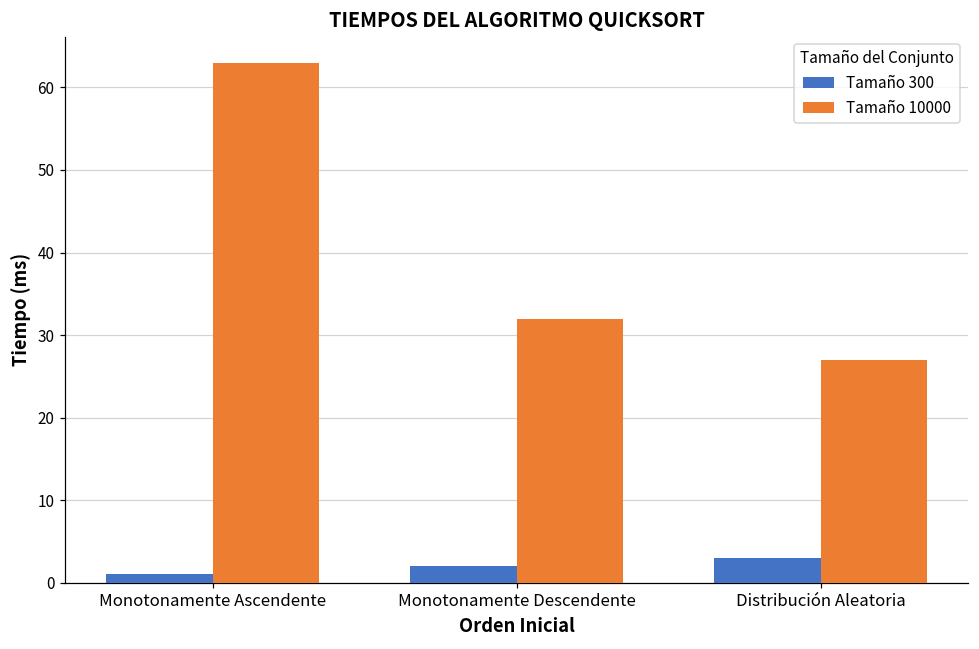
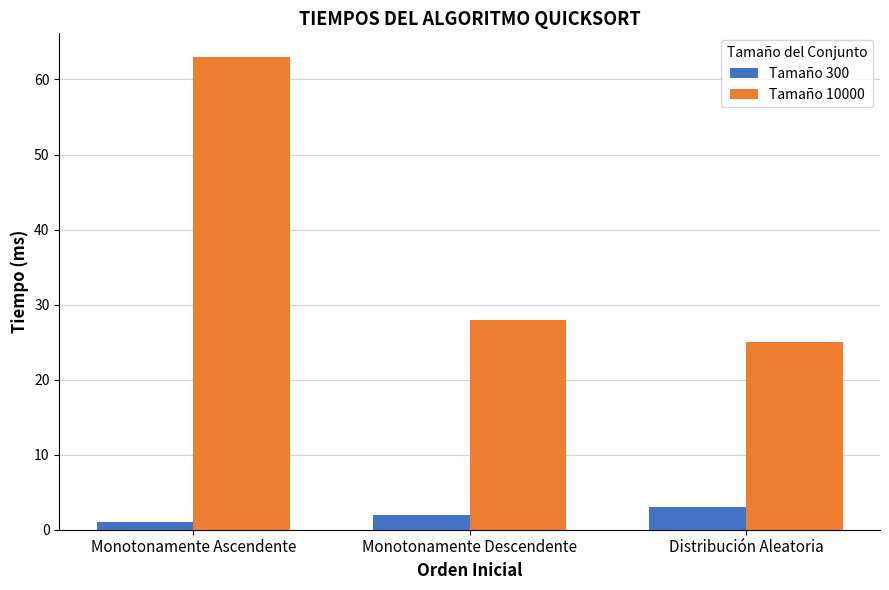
Tamaño 10000, Monotonamente Descendente: 32 -> 28
Tamaño 10000, Distribución Aleatoria: 27 -> 25
